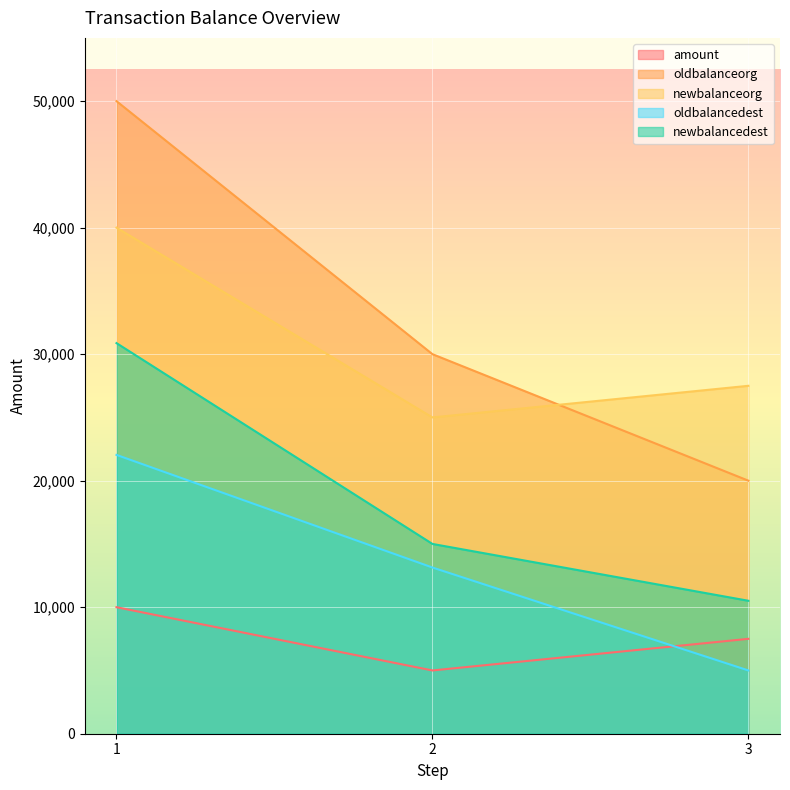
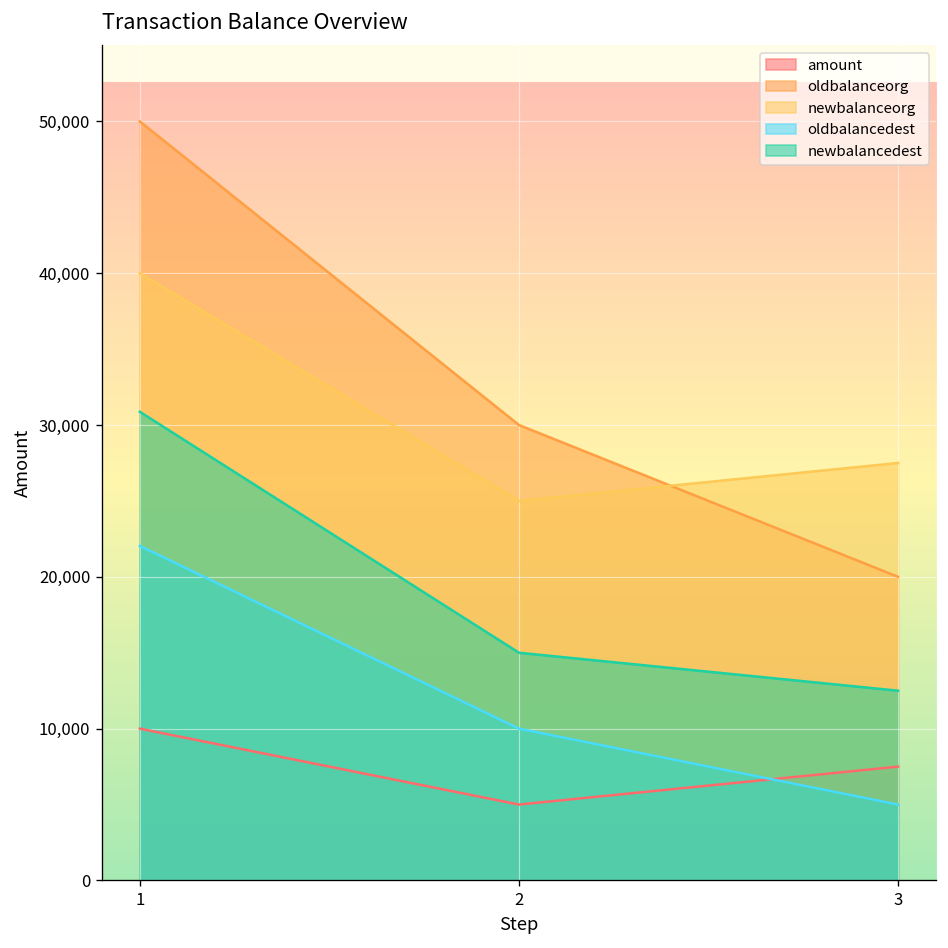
oldbalancedest, 2: 13,100 -> 10,000
newbalancedest, 3: 10,500 -> 12,500
